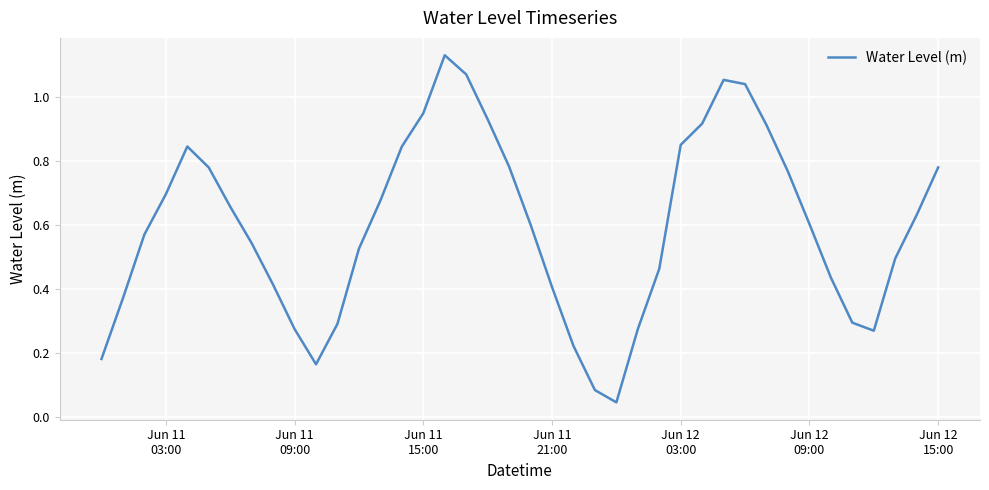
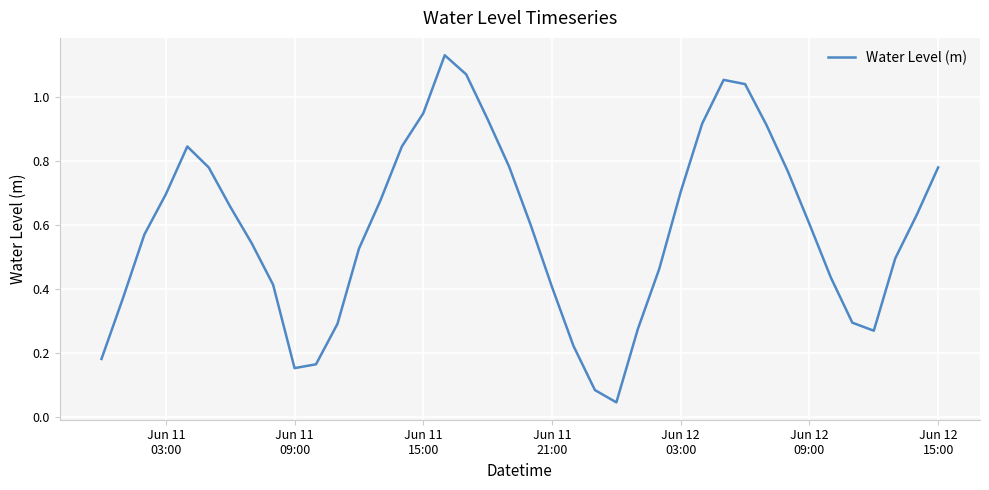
Jun 11 09:00: 0.28 -> 0.15
Jun 12 03:00: 0.85 -> 0.70
